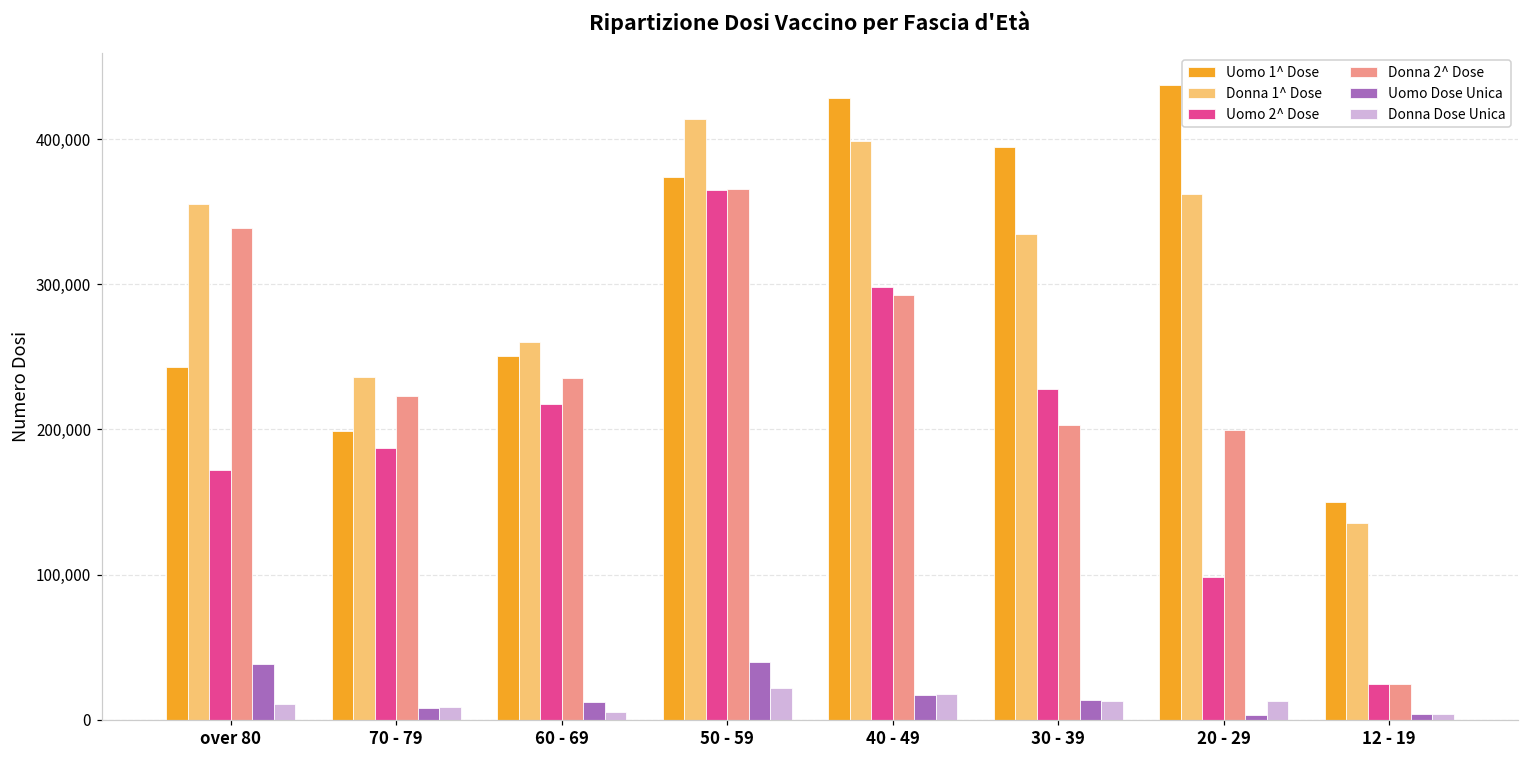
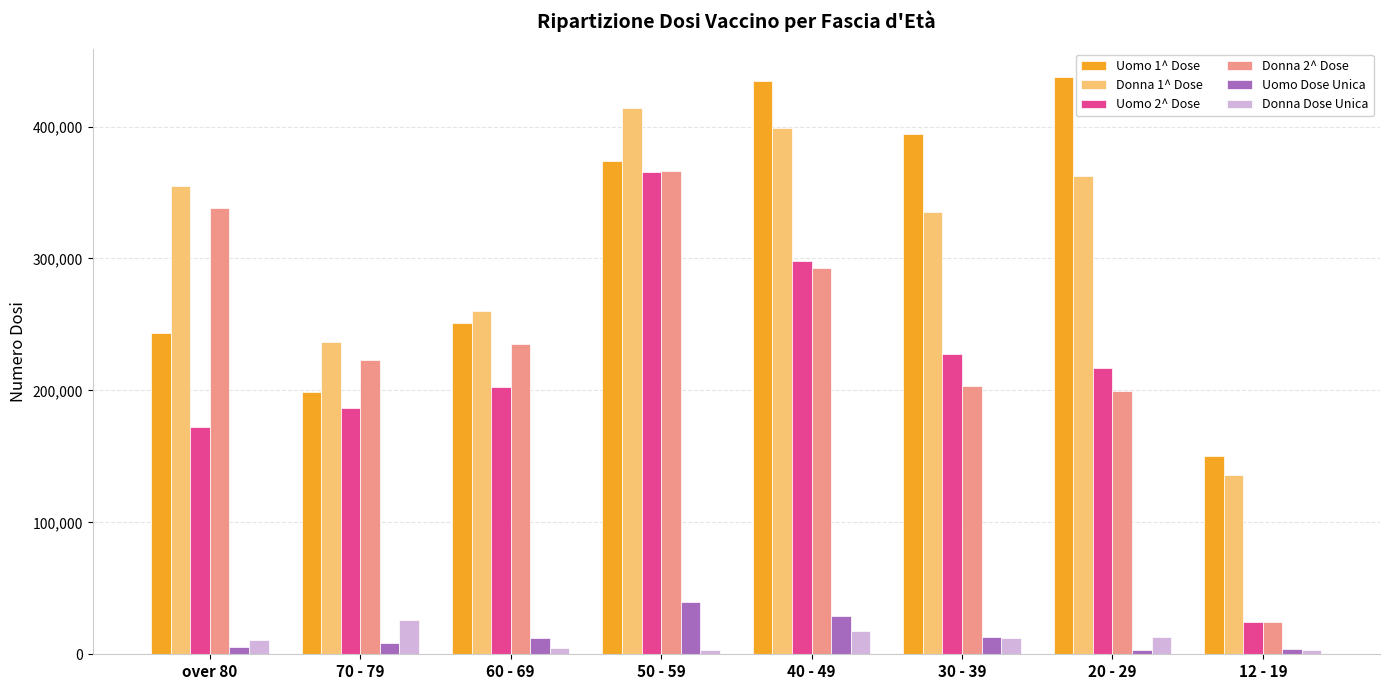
Uomo Dose Unica, over 80: 39,000 -> 5,000
Donna Dose Unica, 70 - 79: 9,000 -> 26,000
Uomo 2^ Dose, 60 - 69: 218,000 -> 203,000
Donna Dose Unica, 50 - 59: 22,000 -> 4,000
Uomo 1^ Dose, 40 - 49: 428,000 -> 435,000
Uomo Dose Unica, 40 - 49: 17,000 -> 29,000
Uomo 2^ Dose, 20 - 29: 99,000 -> 217,000
